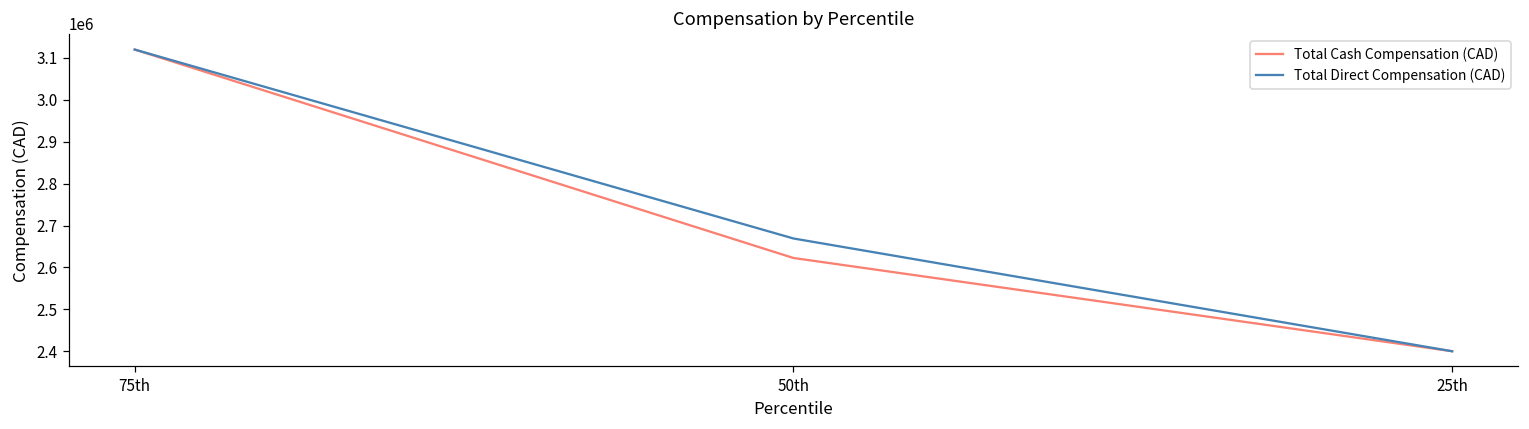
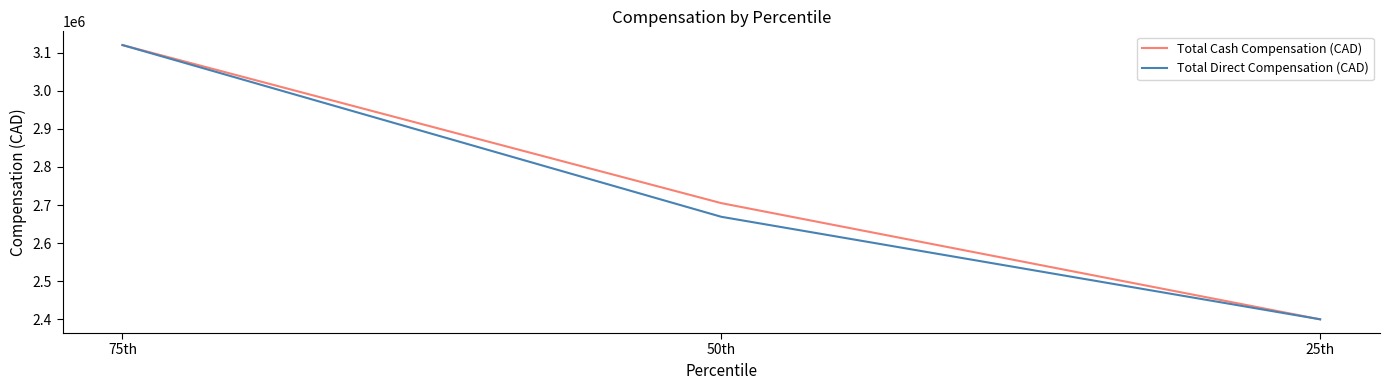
Total Cash Compensation (CAD), 50th: 2620000 -> 2710000
